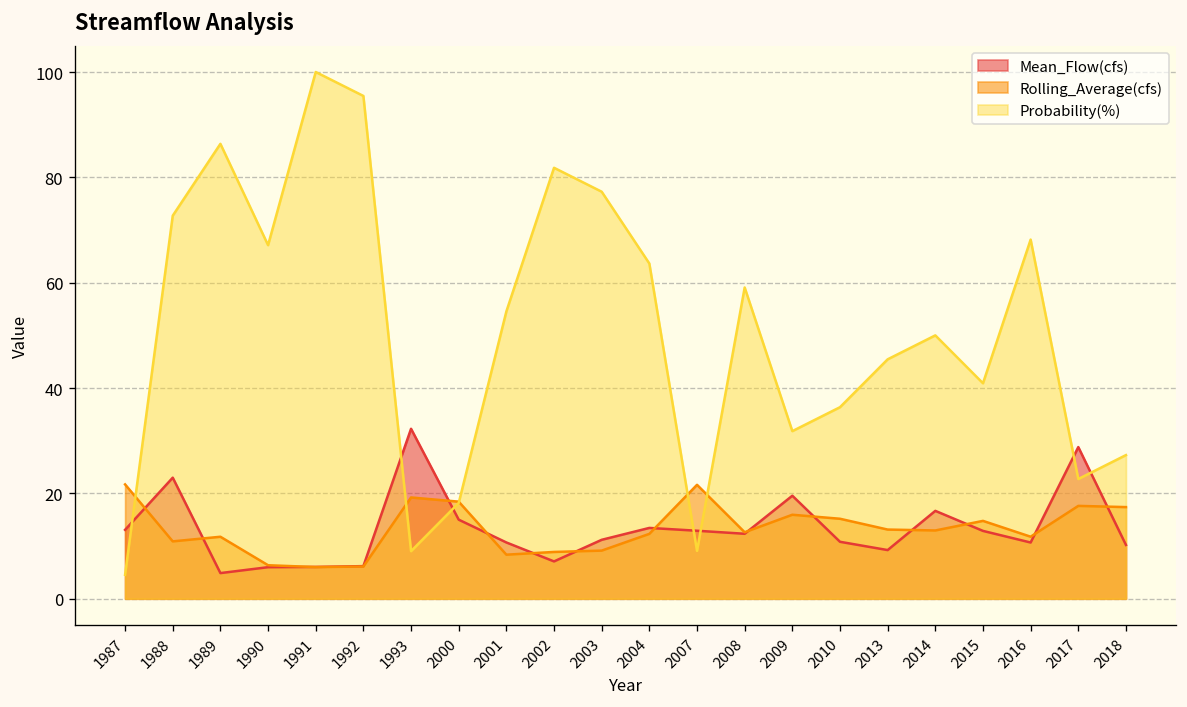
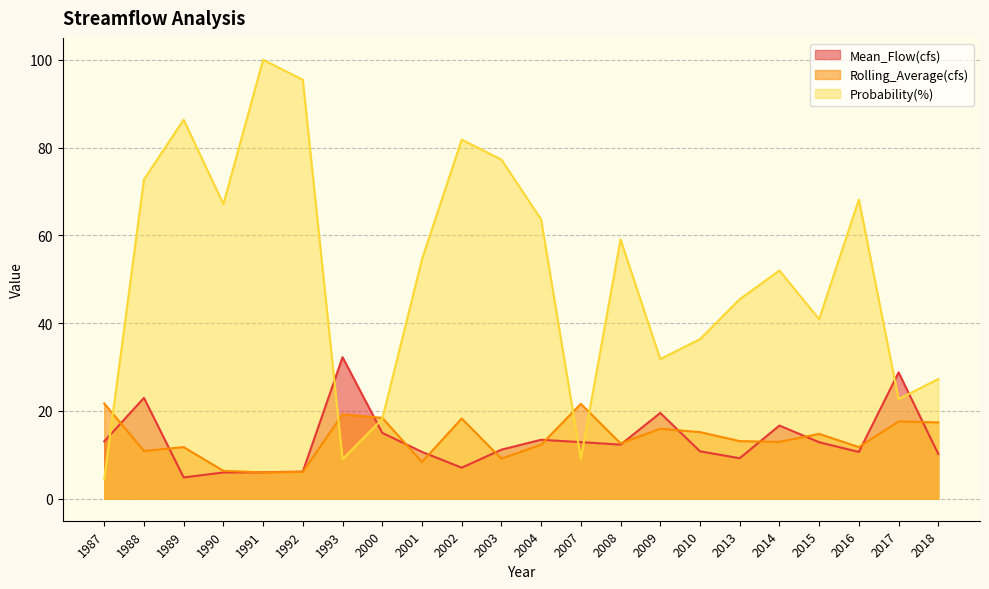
Rolling_Average(cfs), 2002: 9 -> 18
Probability(%), 2014: 50 -> 52
